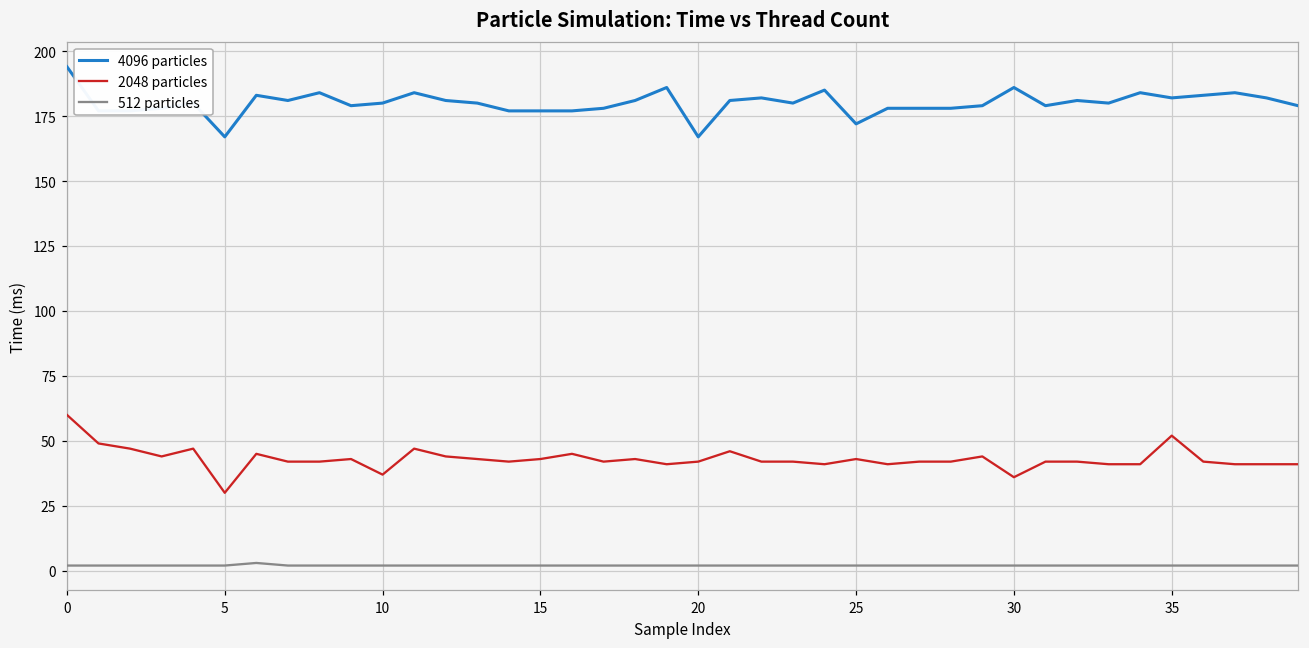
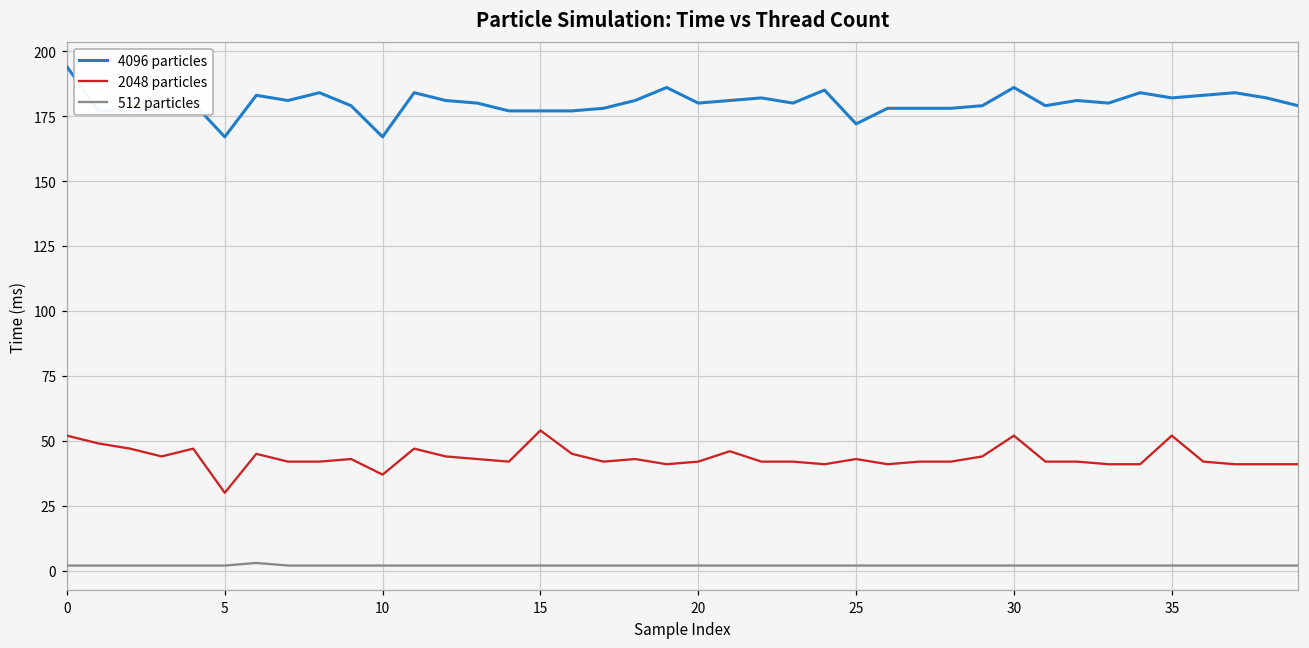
2048 particles, 0: 60 -> 52
4096 particles, 10: 180 -> 167
2048 particles, 15: 43 -> 54
4096 particles, 20: 167 -> 180
2048 particles, 30: 36 -> 52
